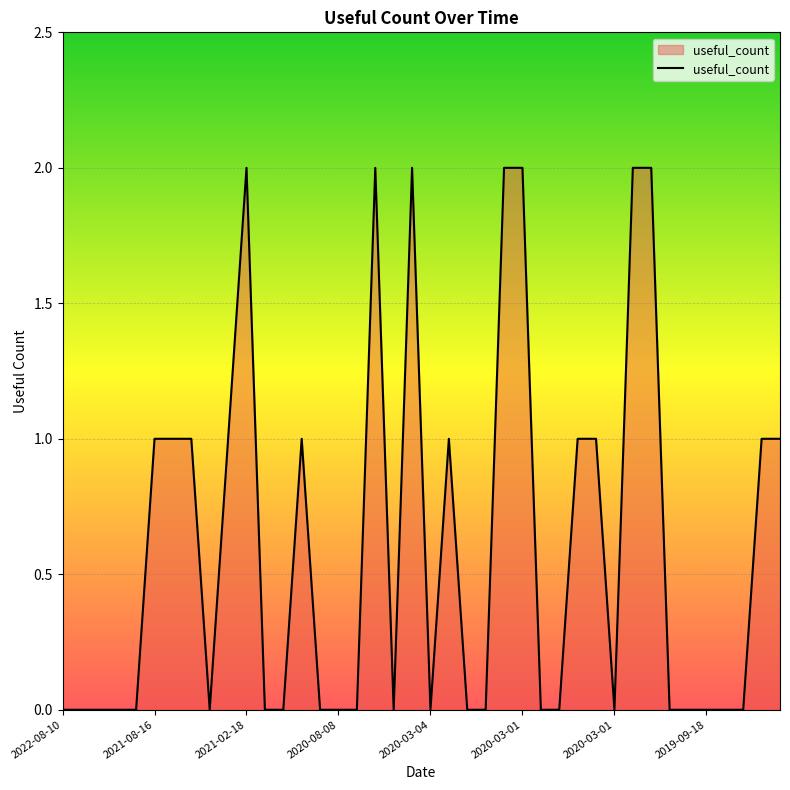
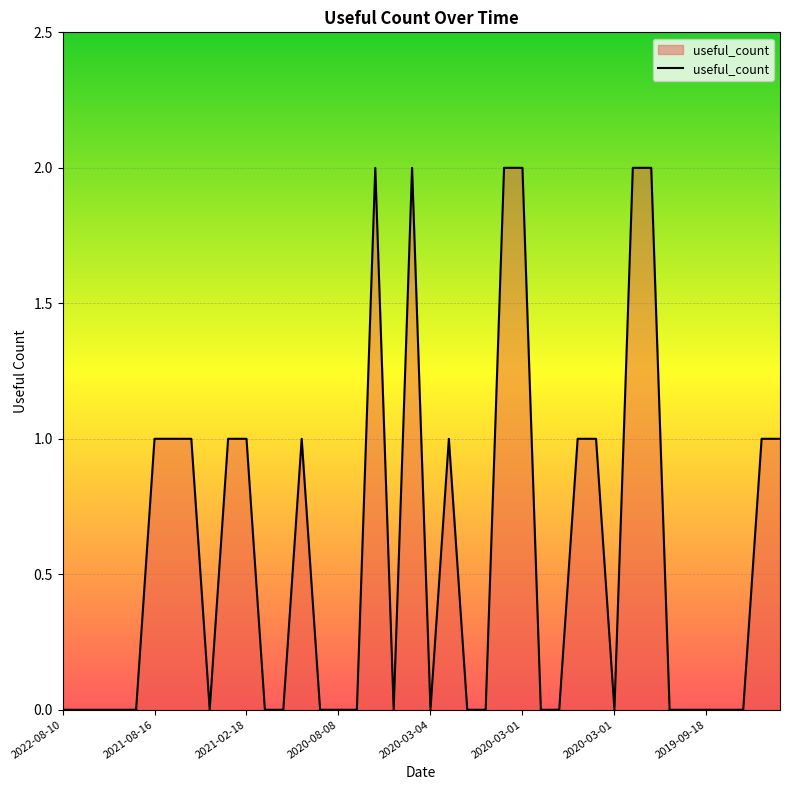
2021-02-18: 2 -> 1
